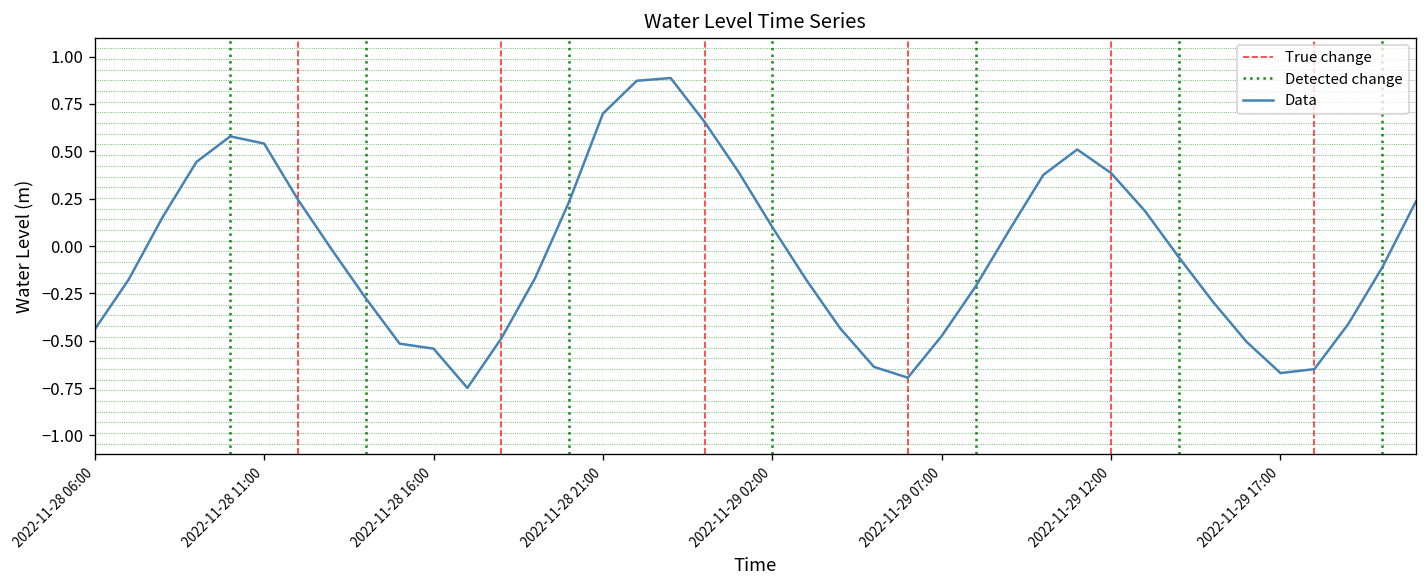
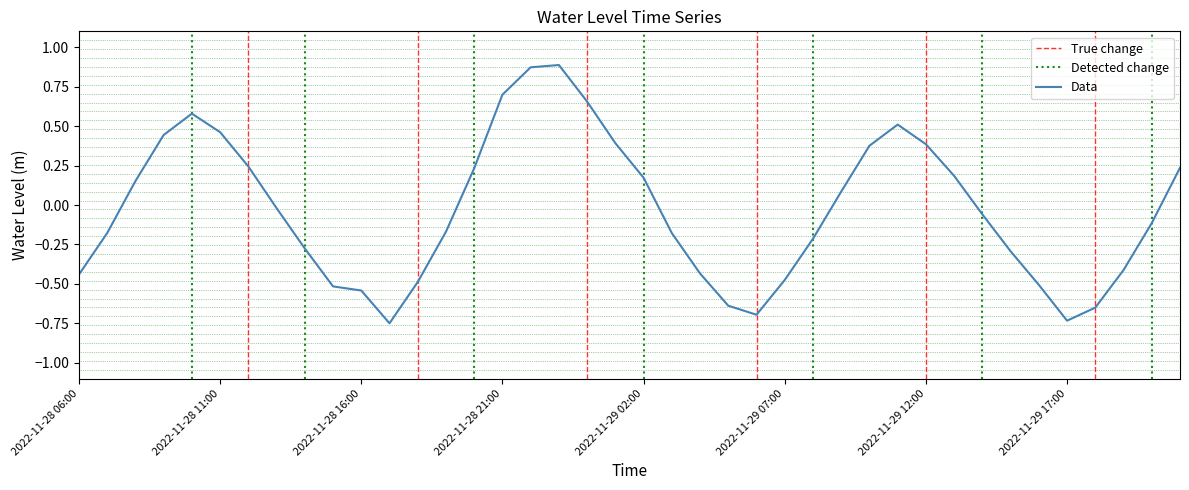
2022-11-28 11:00: 0.54 -> 0.46
2022-11-29 02:00: 0.10 -> 0.17
2022-11-29 17:00: -0.67 -> -0.73
